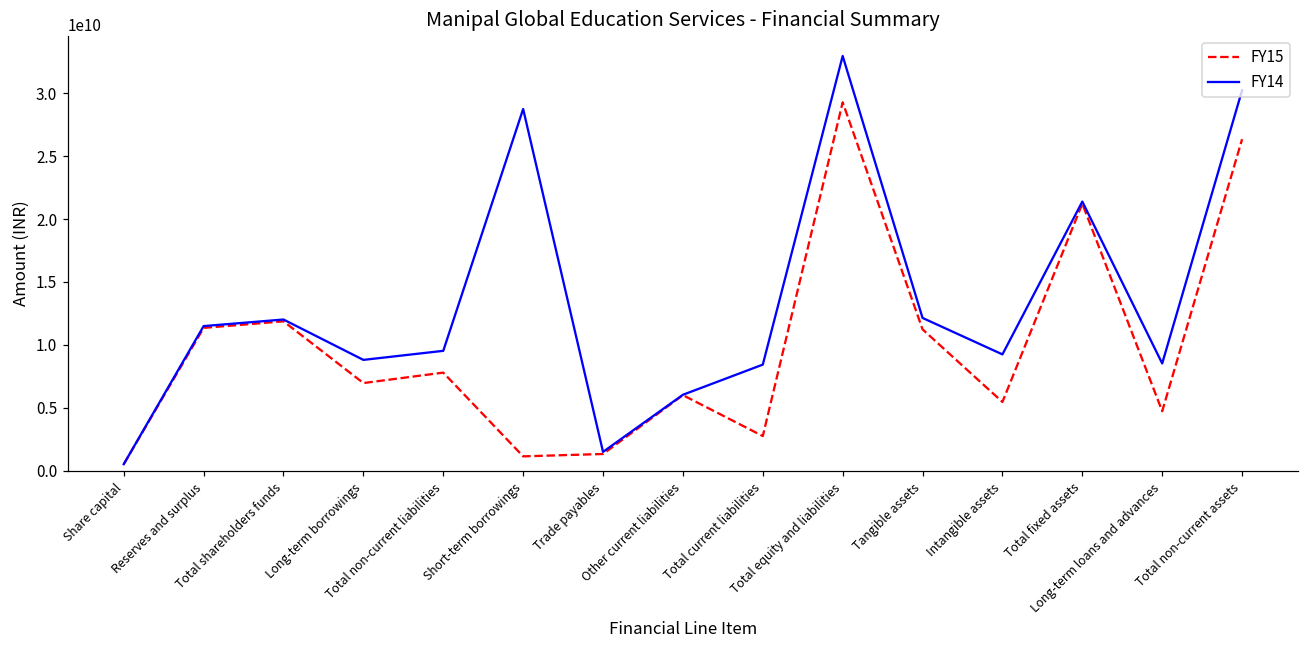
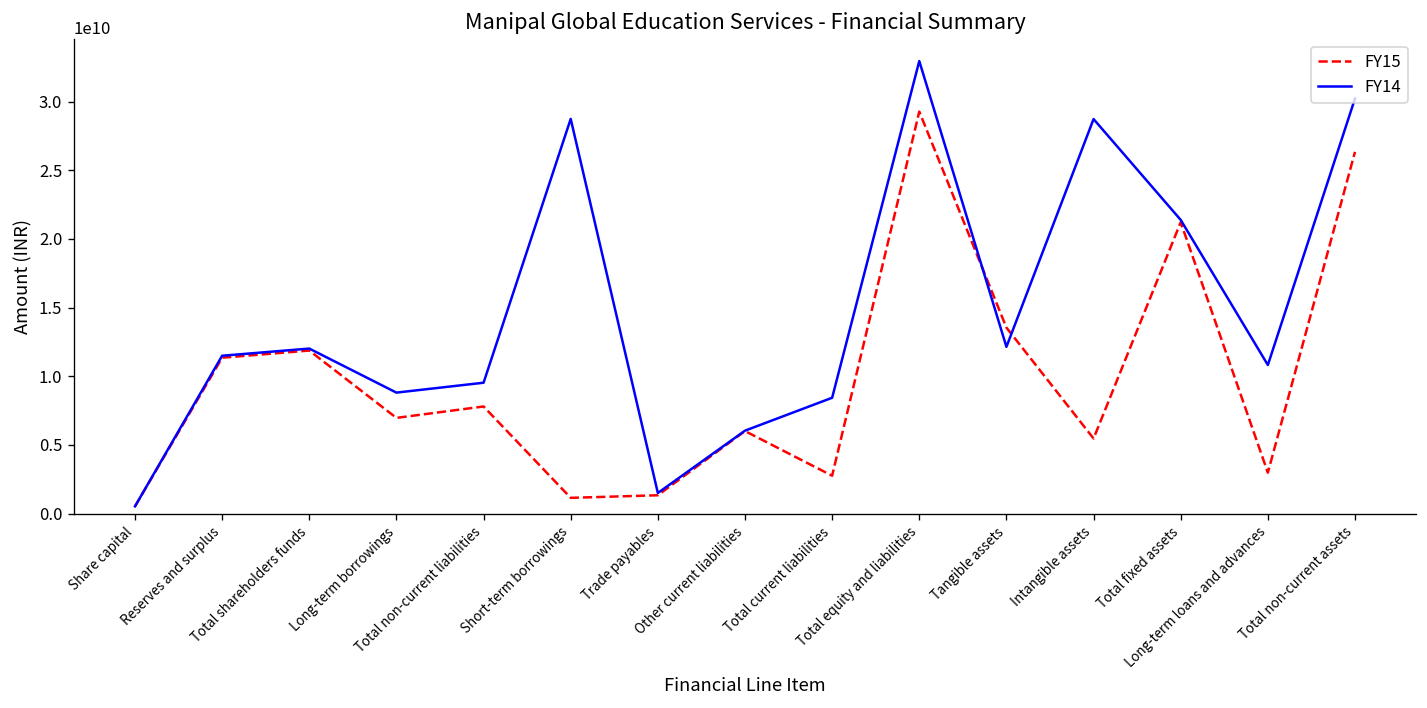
FY15, Tangible assets: 11200000000 -> 13500000000
FY14, Intangible assets: 9200000000 -> 28700000000
FY15, Long-term loans and advances: 4700000000 -> 3000000000
FY14, Long-term loans and advances: 8500000000 -> 10800000000
